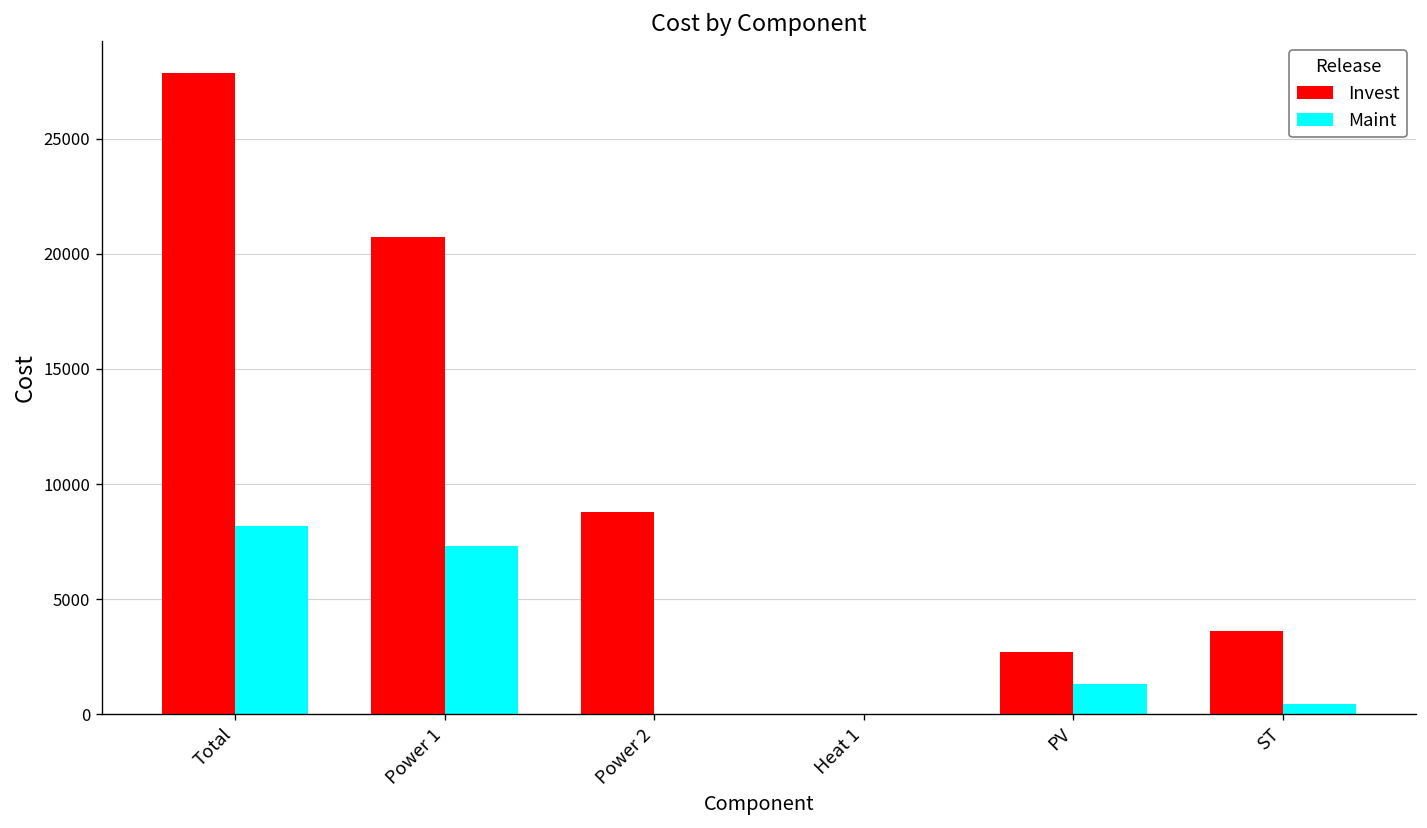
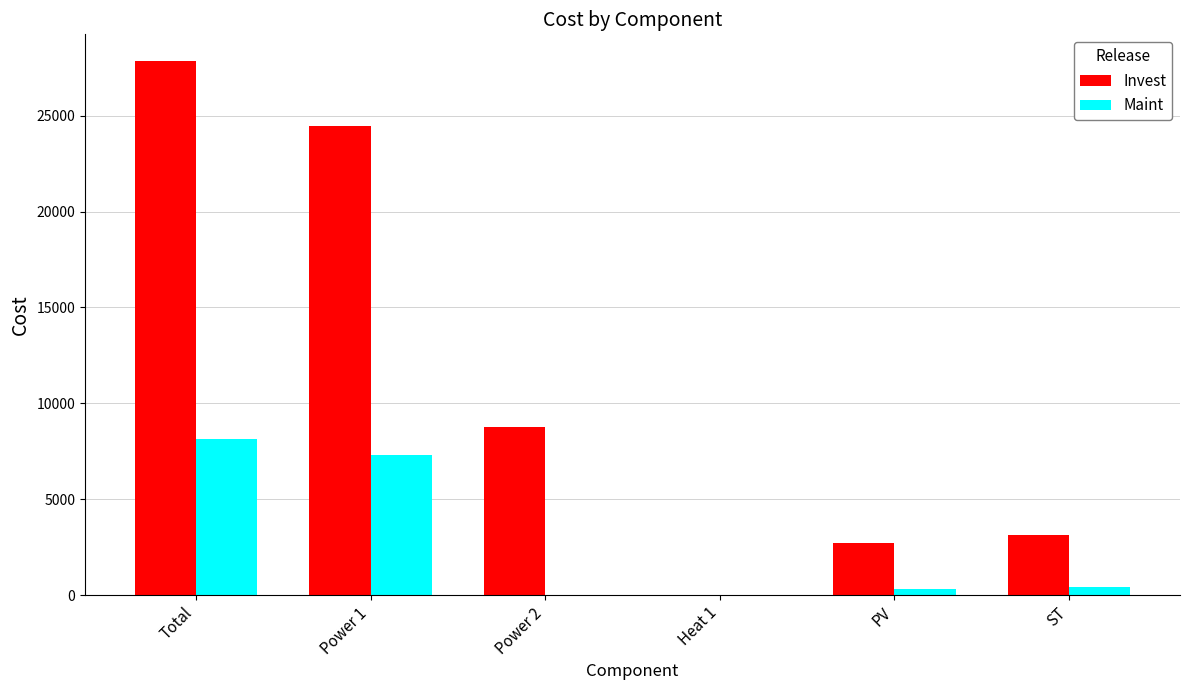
Invest, Power 1: 20700 -> 24400
Maint, PV: 1300 -> 300
Invest, ST: 3600 -> 3100
